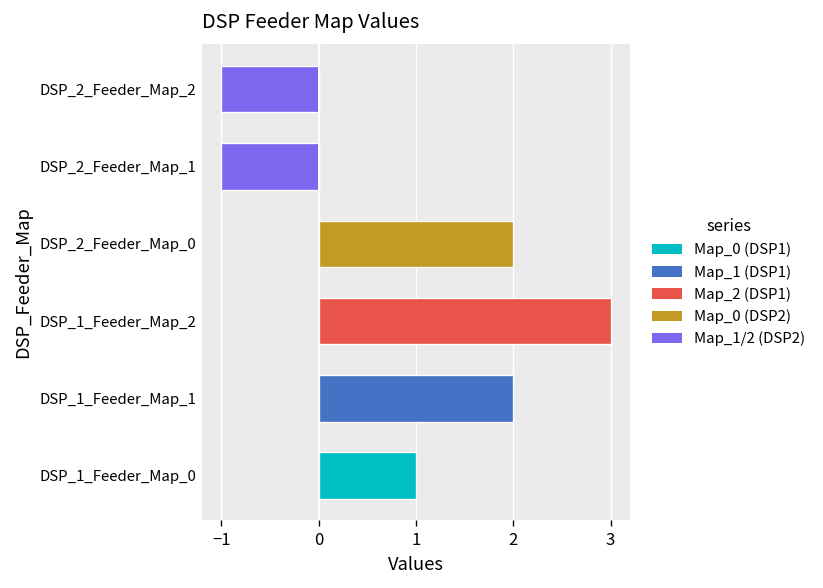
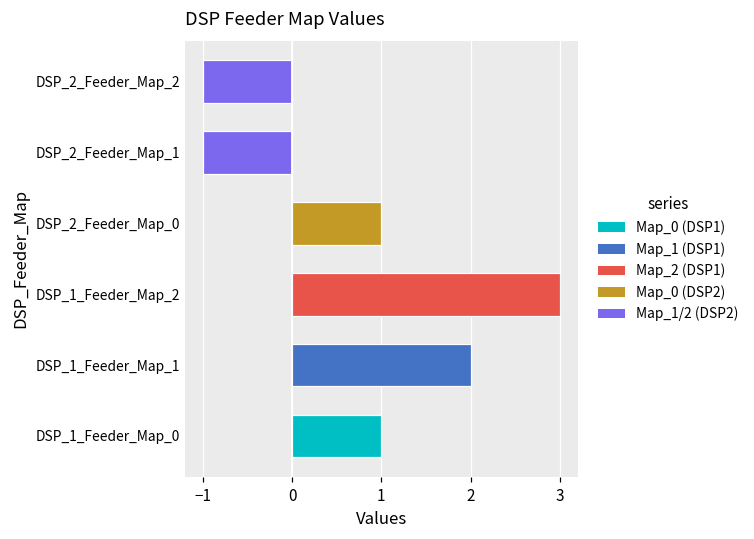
DSP_2_Feeder_Map_0: 2 -> 1
